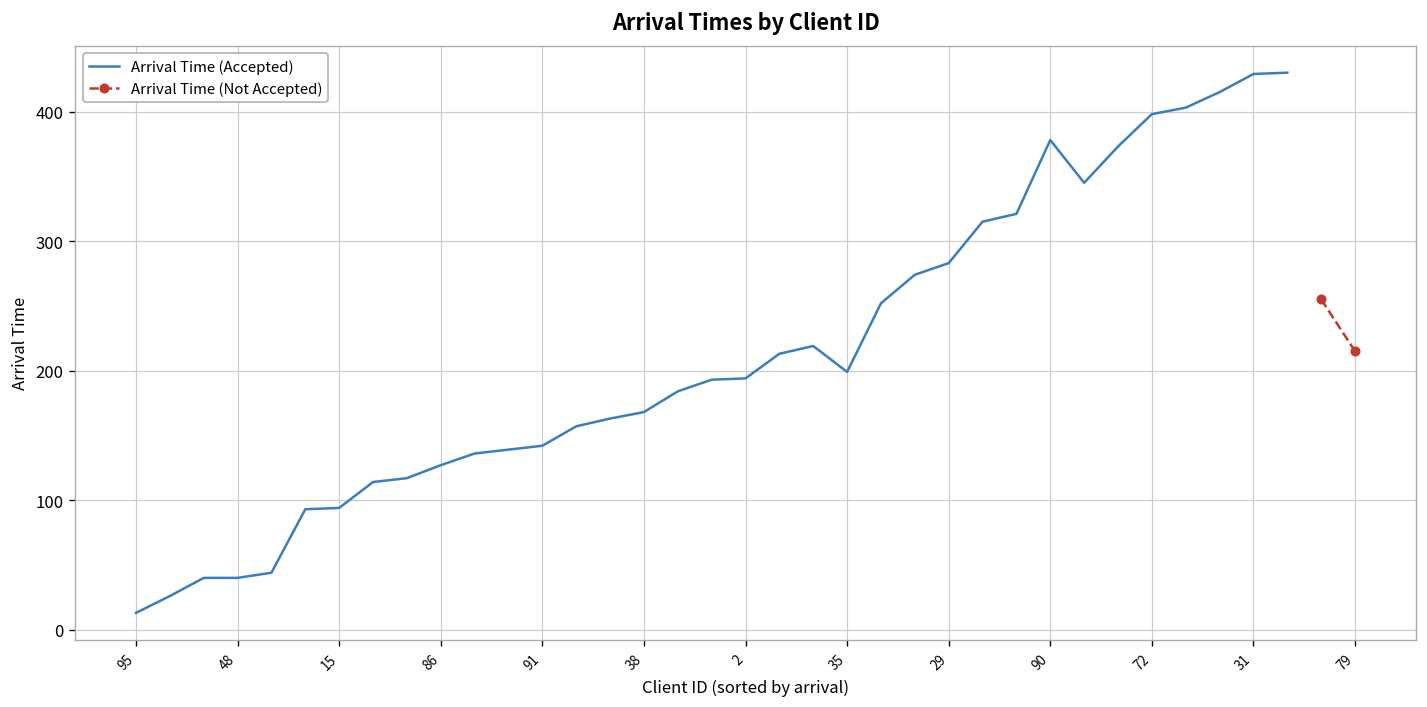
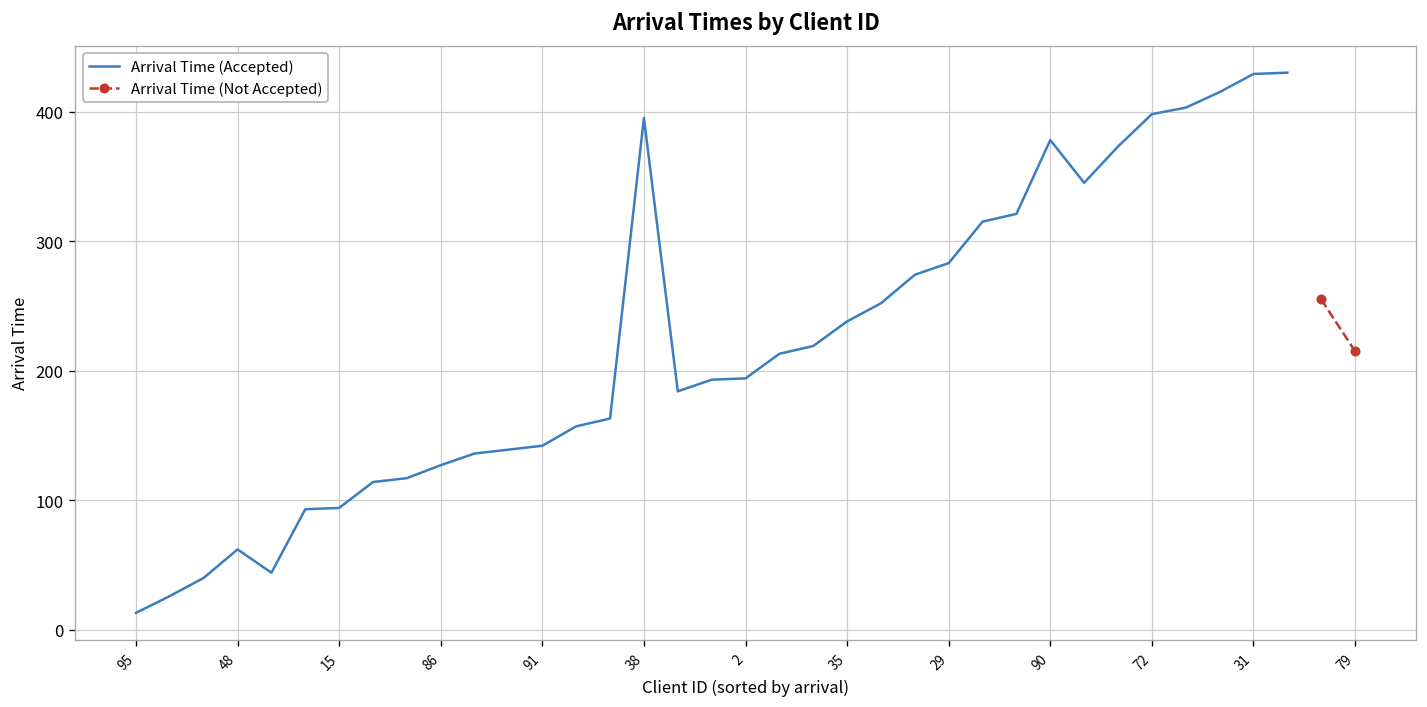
Arrival Time (Accepted), 48: 40 -> 62
Arrival Time (Accepted), 38: 168 -> 395
Arrival Time (Accepted), 35: 199 -> 238
